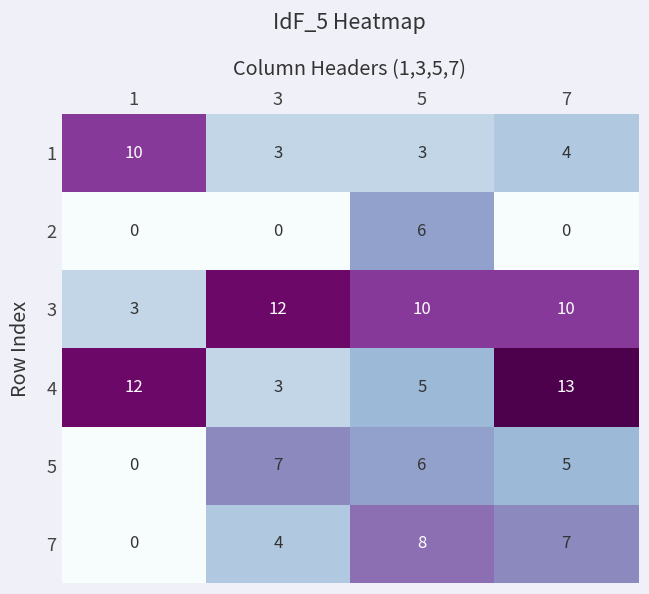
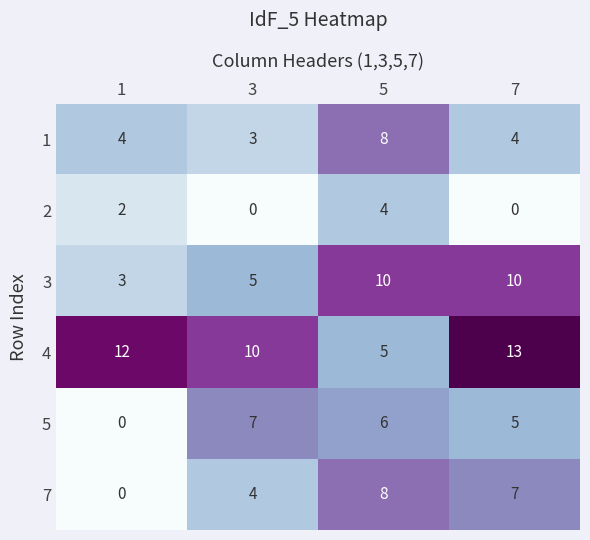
1, 1: 10 -> 4
1, 5: 3 -> 8
2, 1: 0 -> 2
2, 5: 6 -> 4
3, 3: 12 -> 5
4, 3: 3 -> 10
